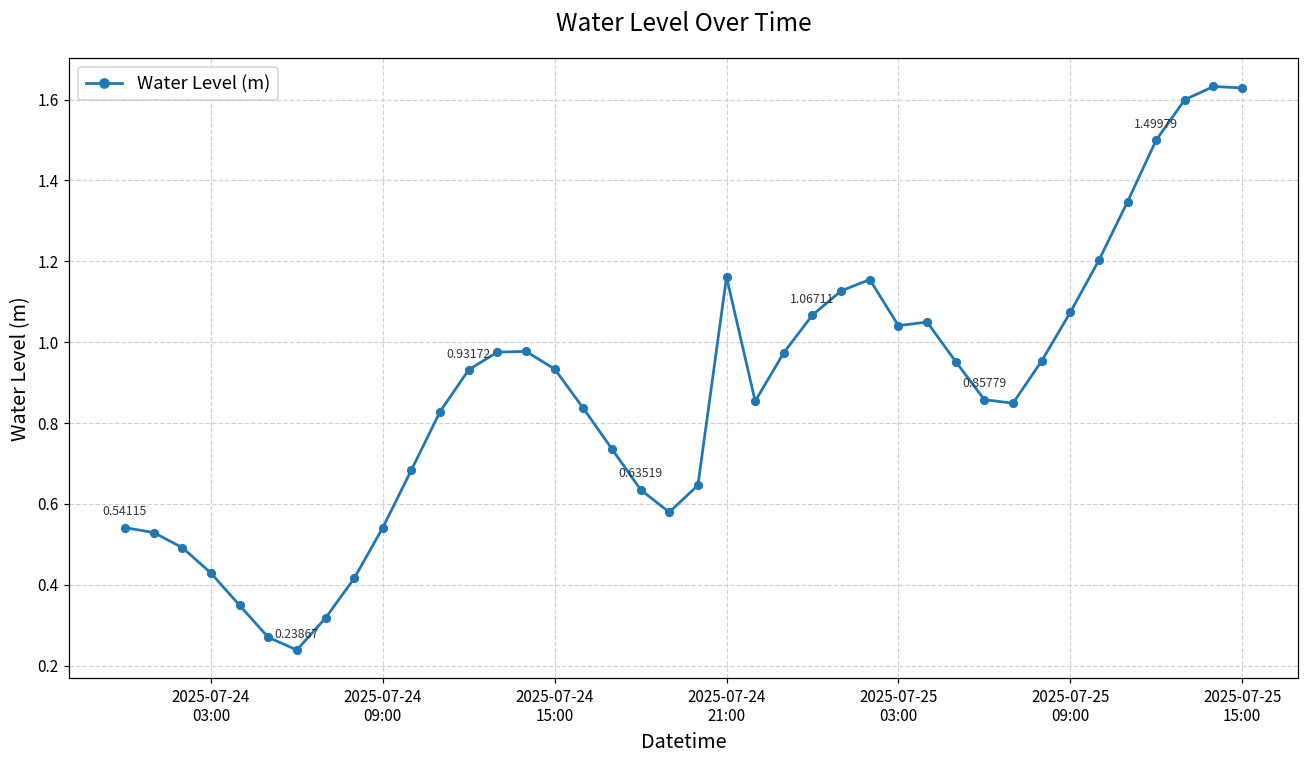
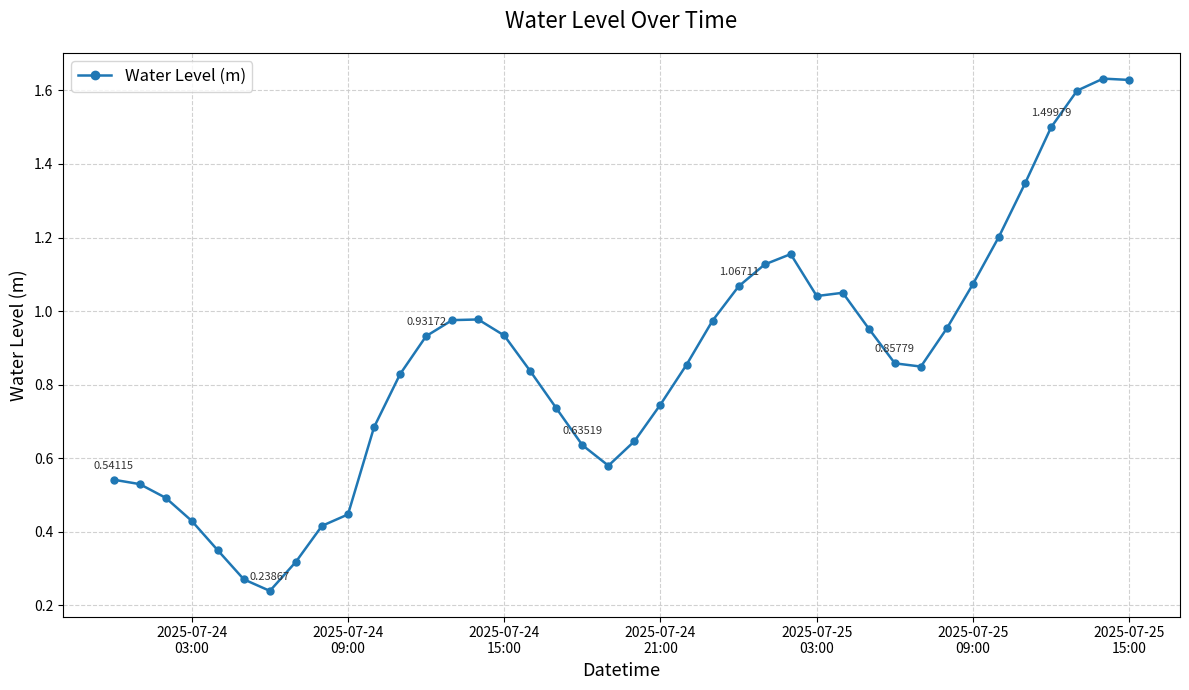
2025-07-24 09:00: 0.54 -> 0.45
2025-07-24 21:00: 1.16 -> 0.75
